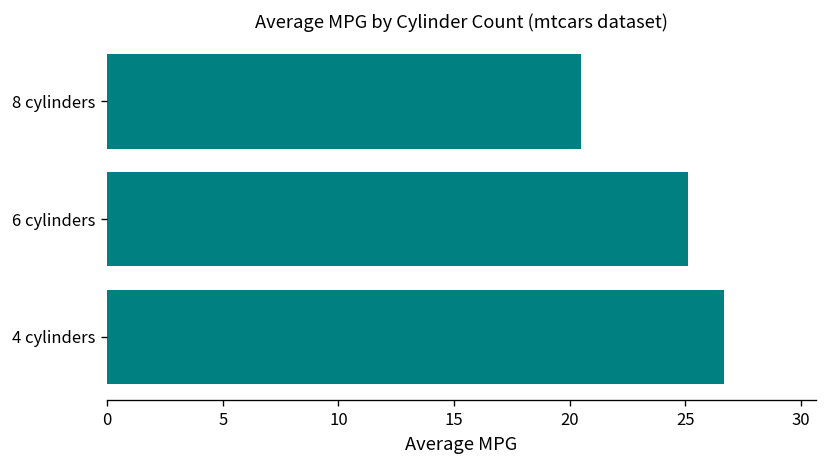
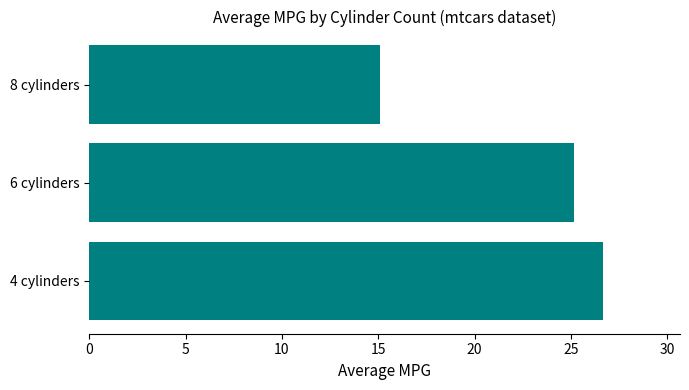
8 cylinders: 20.5 -> 15.1
